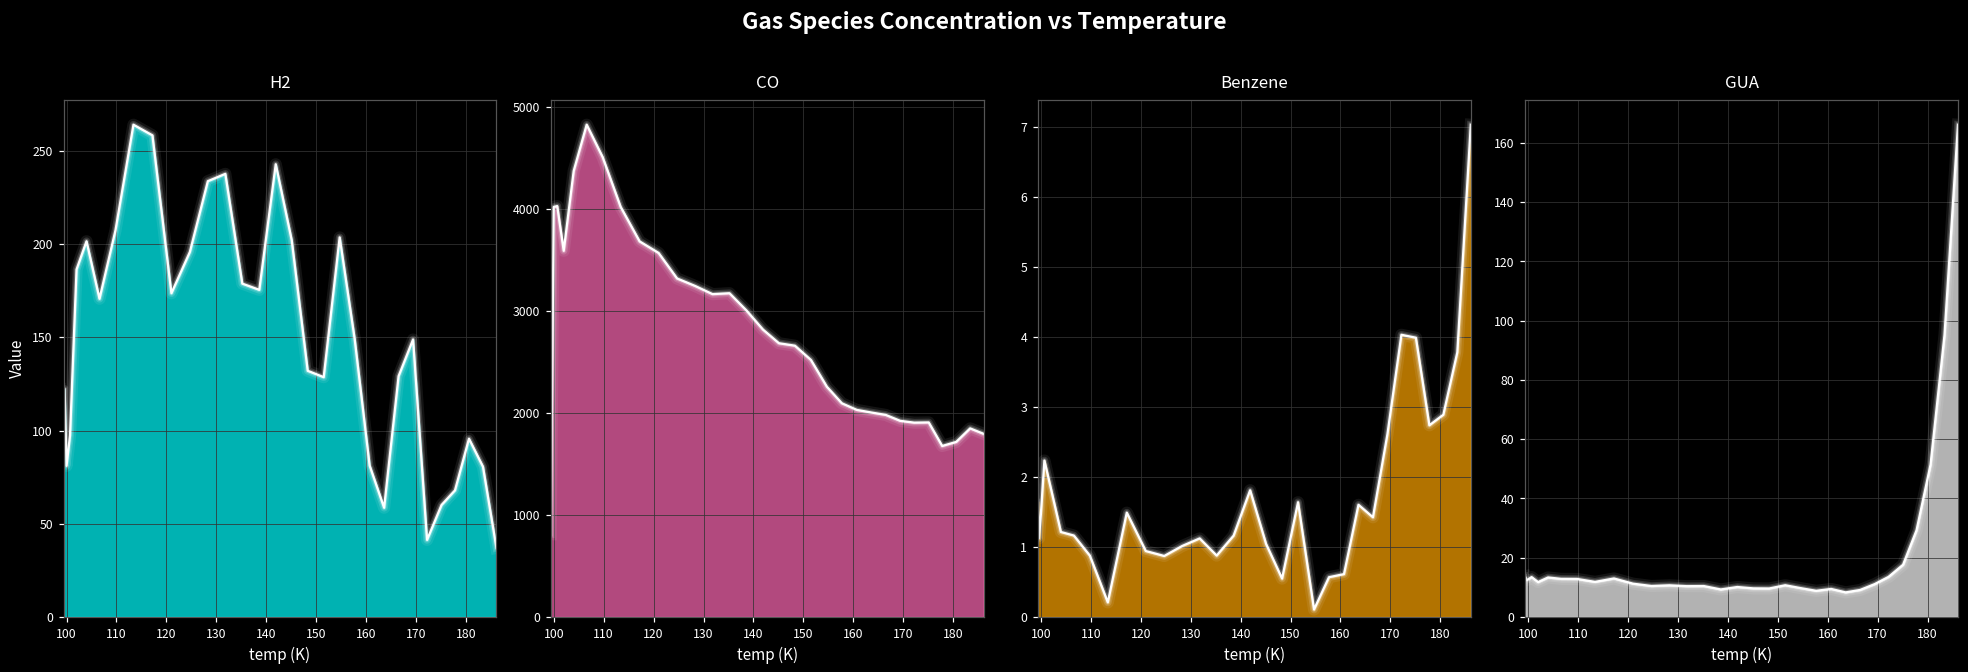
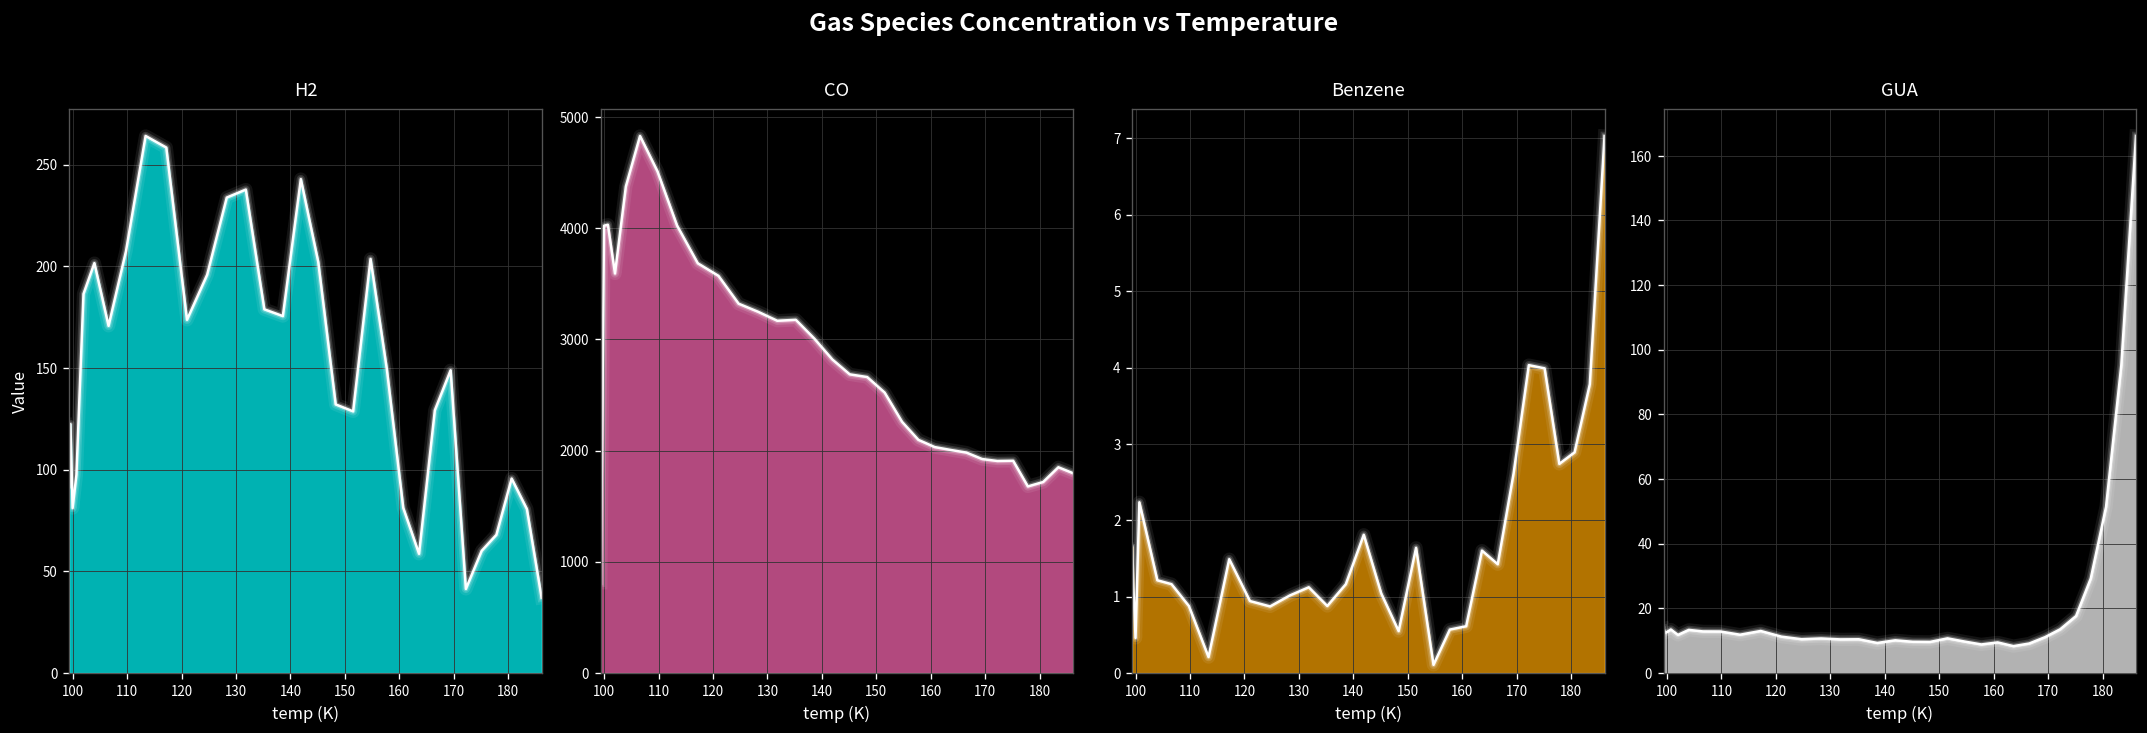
Benzene, 100: 1.5 -> 0.5
